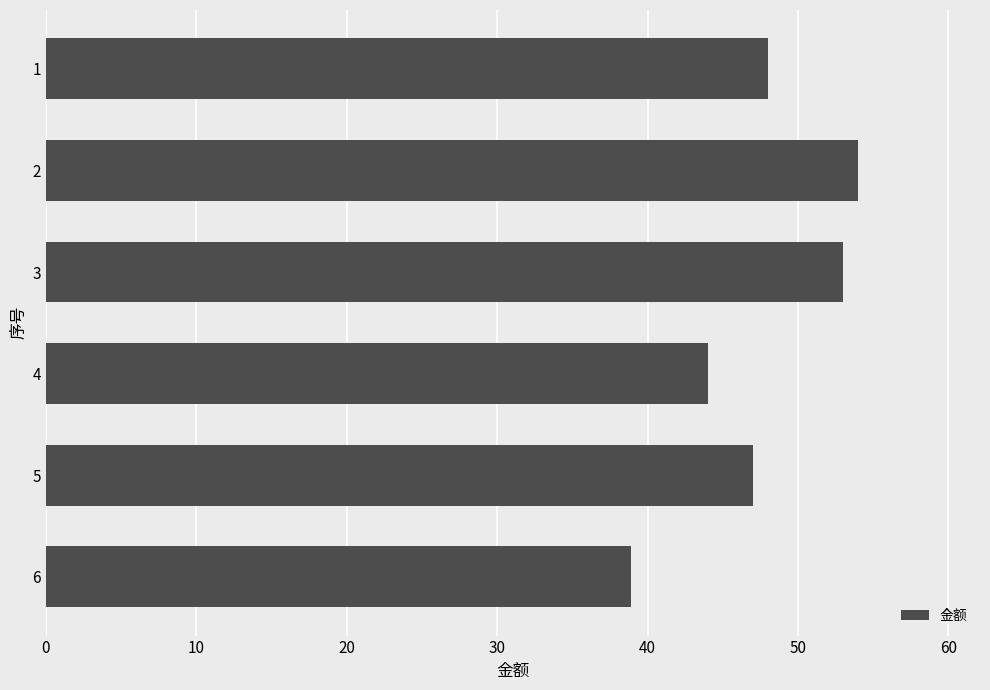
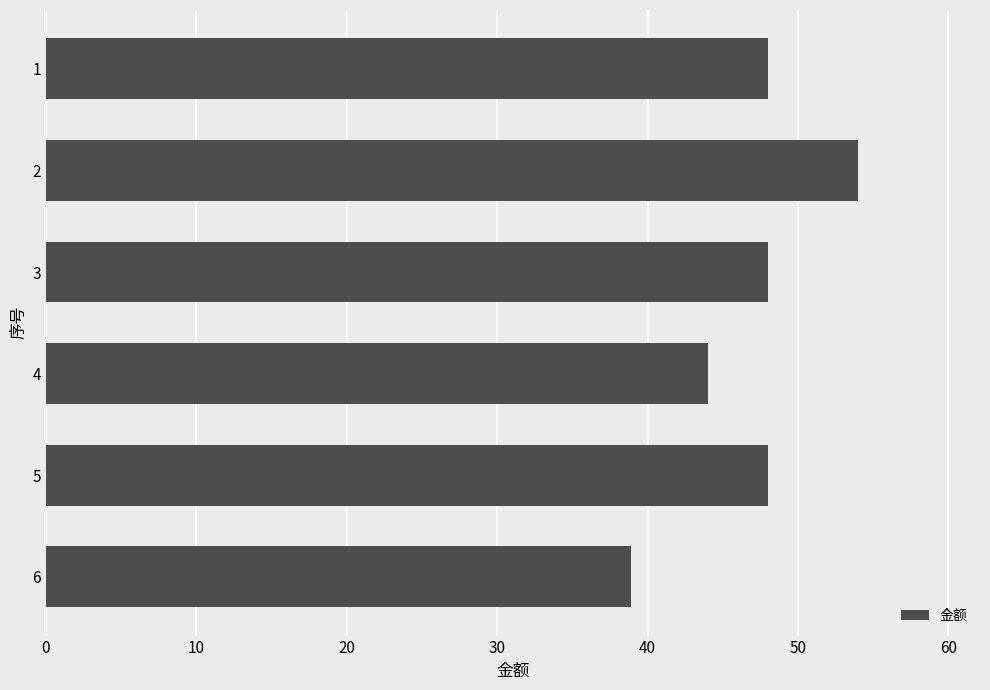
3: 53 -> 48
5: 47 -> 48
